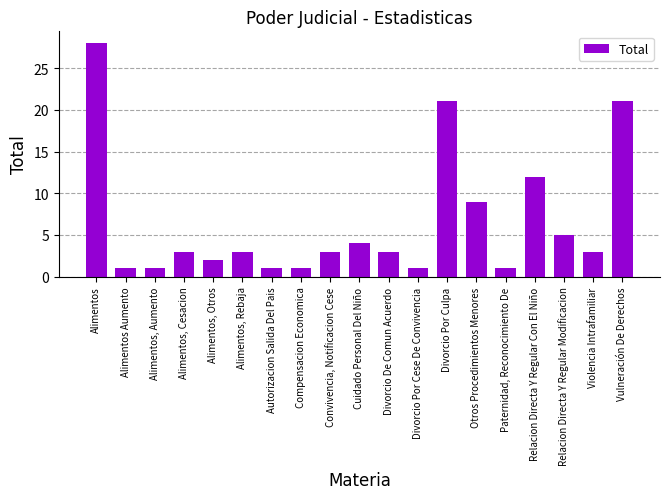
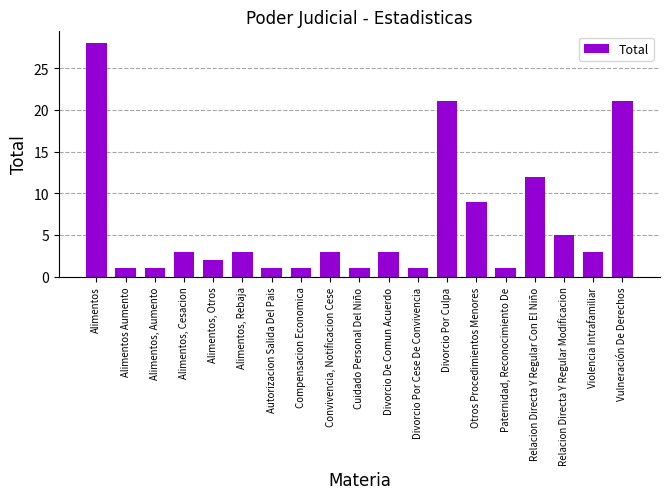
Cuidado Personal Del Niño: 4 -> 1
